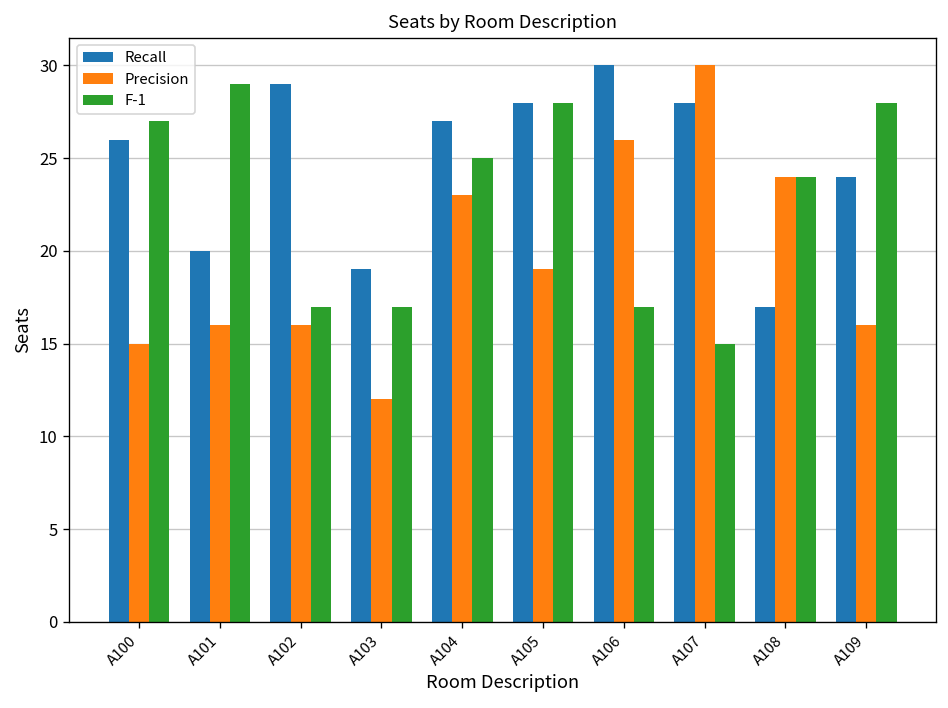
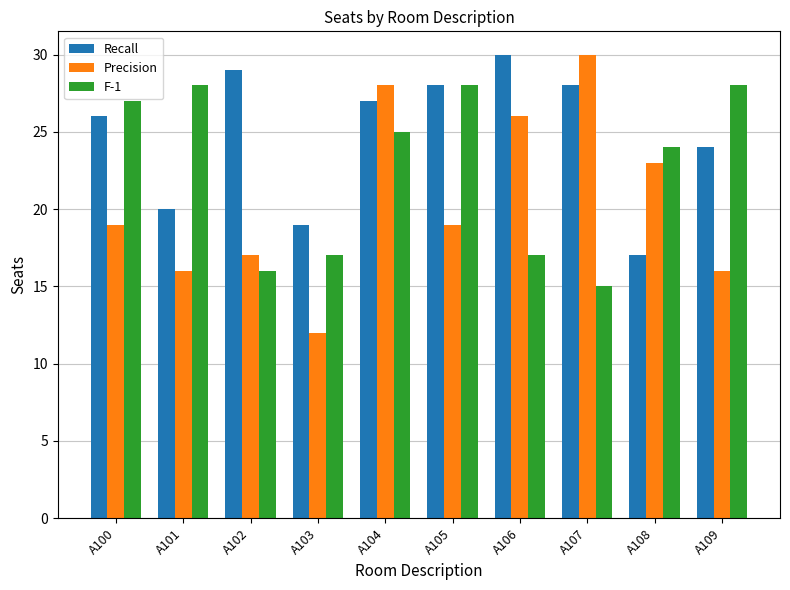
Precision, A100: 15 -> 19
F-1, A101: 29 -> 28
Precision, A102: 16 -> 17
F-1, A102: 17 -> 16
Precision, A104: 23 -> 28
Precision, A108: 24 -> 23
